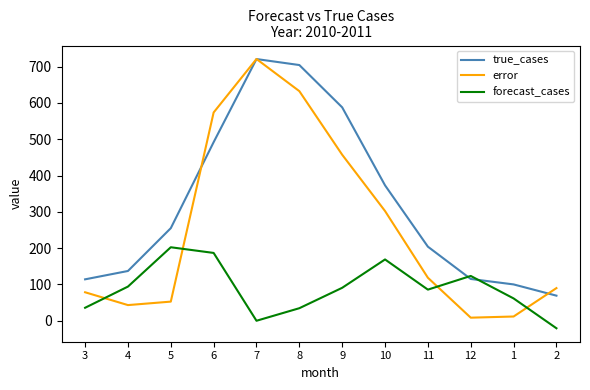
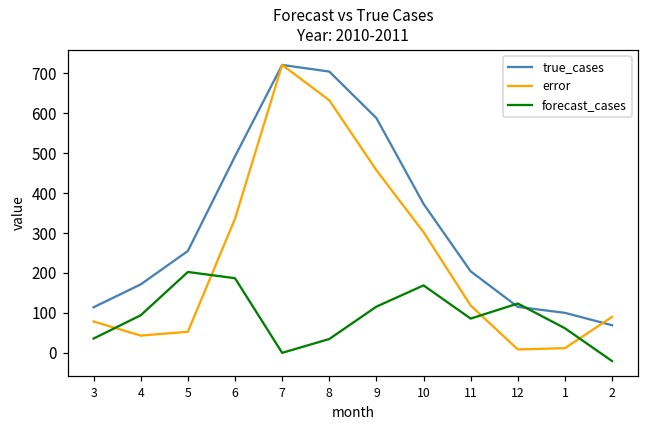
true_cases, 4: 140 -> 170
error, 6: 570 -> 340
forecast_cases, 9: 90 -> 120
